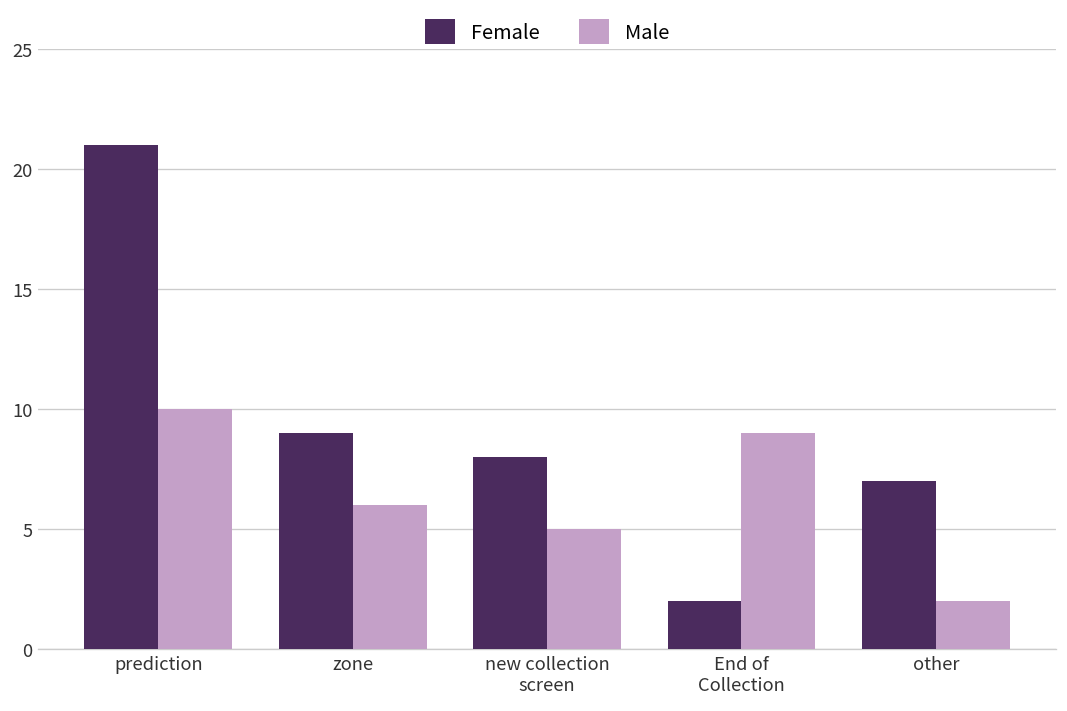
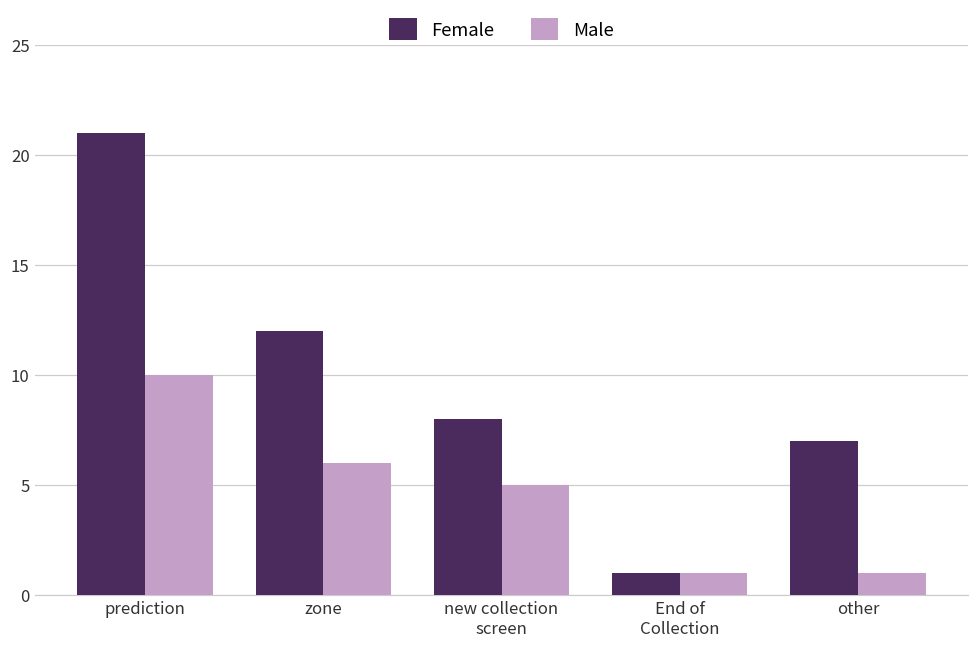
Female, zone: 9 -> 12
Female, End of Collection: 2 -> 1
Male, End of Collection: 9 -> 1
Male, other: 2 -> 1
